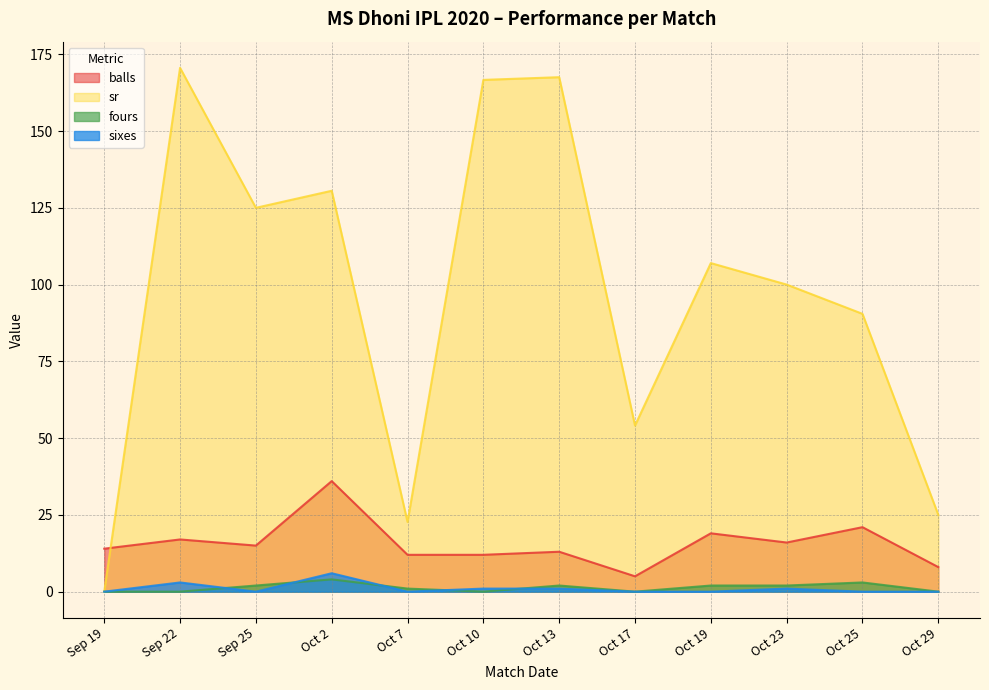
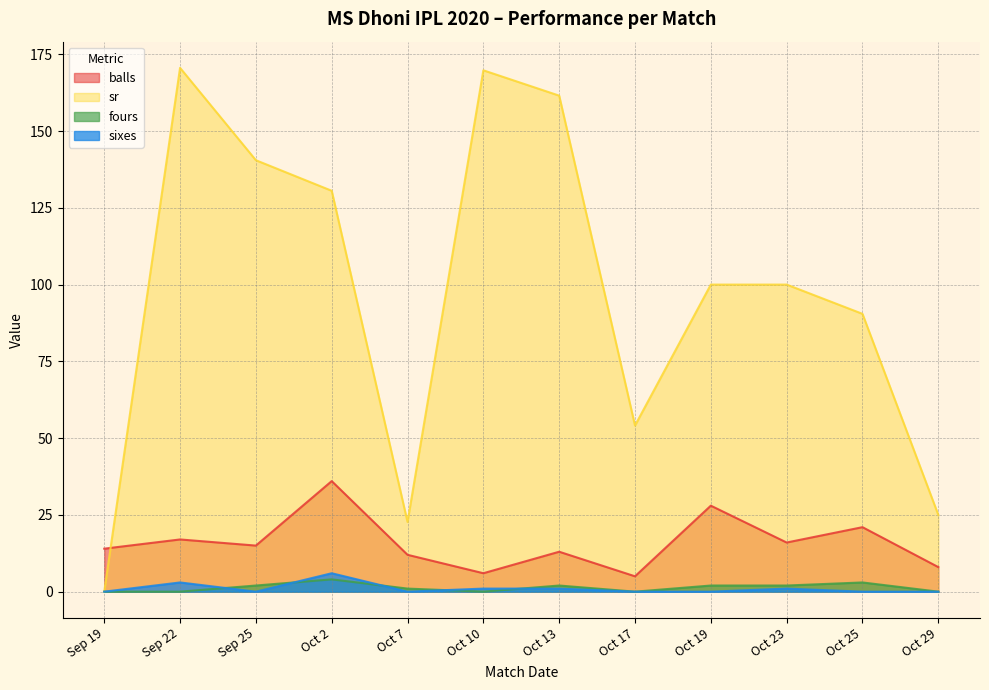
sr, Sep 25: 125 -> 141
balls, Oct 10: 12 -> 6
sr, Oct 10: 167 -> 170
sr, Oct 13: 168 -> 162
balls, Oct 19: 19 -> 28
sr, Oct 19: 107 -> 100
